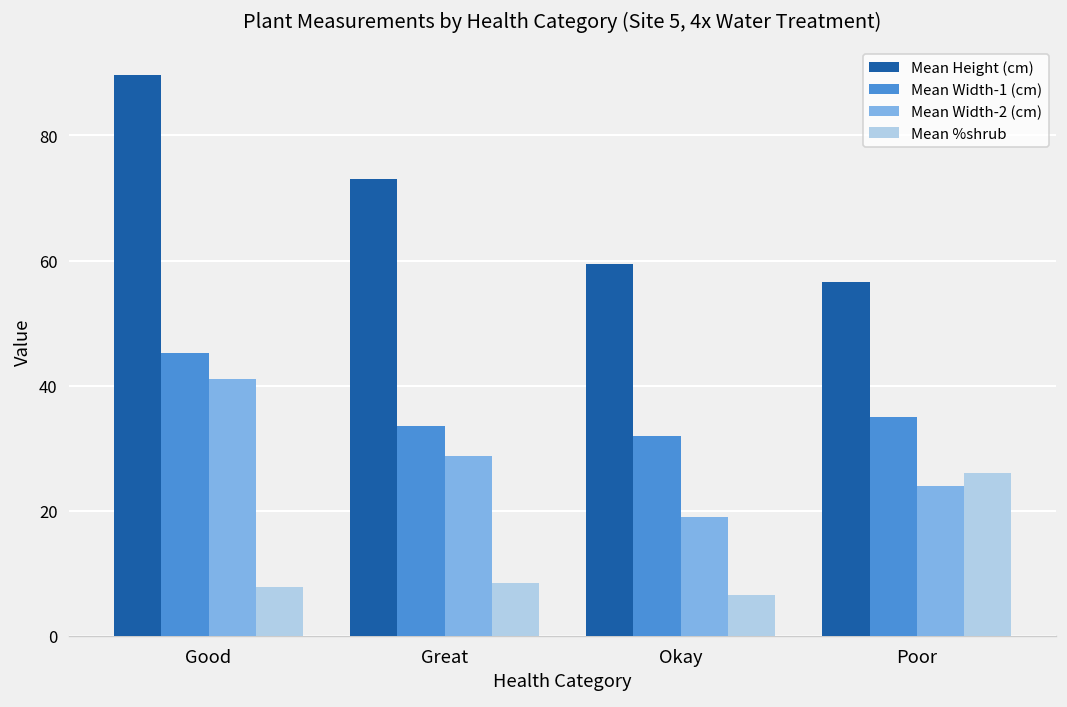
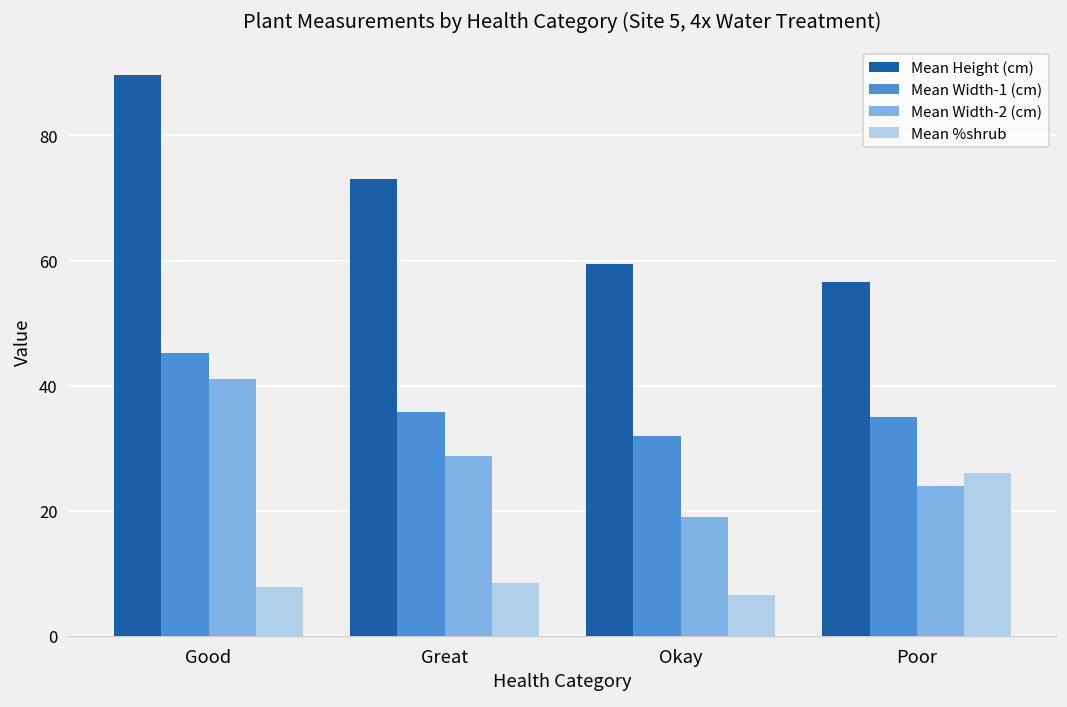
Mean Width-1 (cm), Great: 34 -> 36
